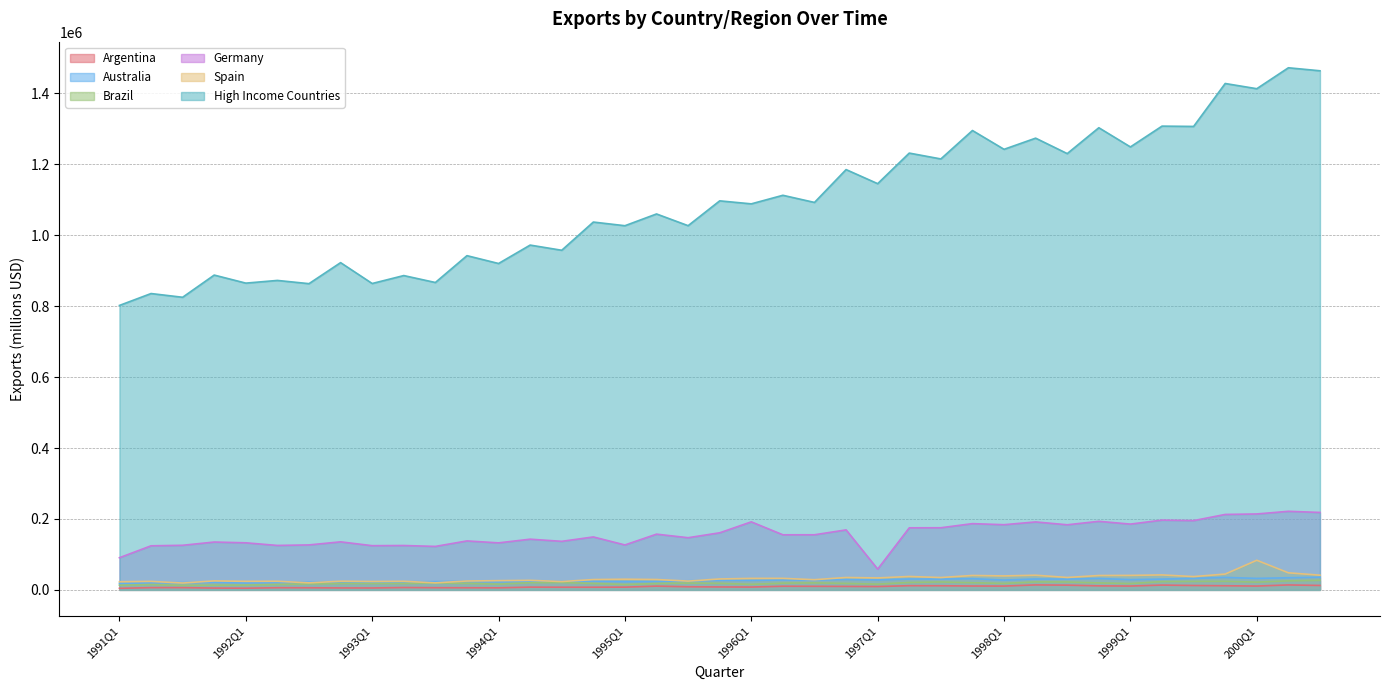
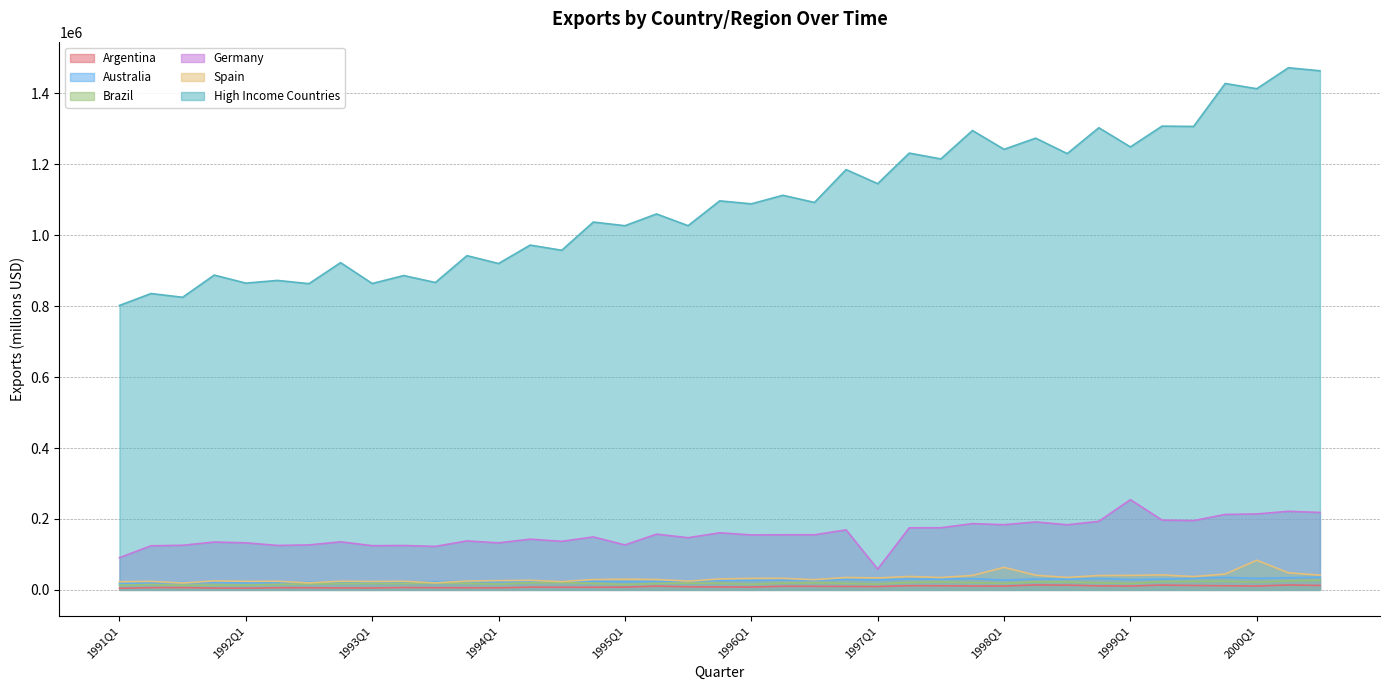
Germany, 1996Q1: 190000 -> 150000
Spain, 1998Q1: 40000 -> 60000
Germany, 1999Q1: 190000 -> 250000
